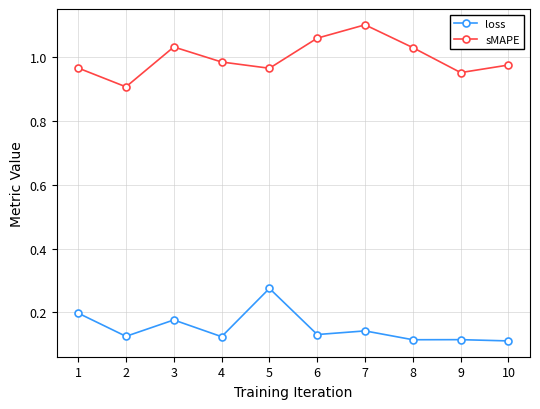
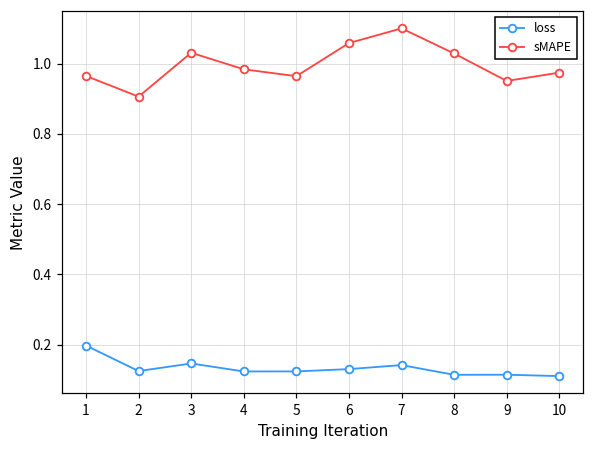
loss, 3: 0.18 -> 0.15
loss, 5: 0.28 -> 0.12
